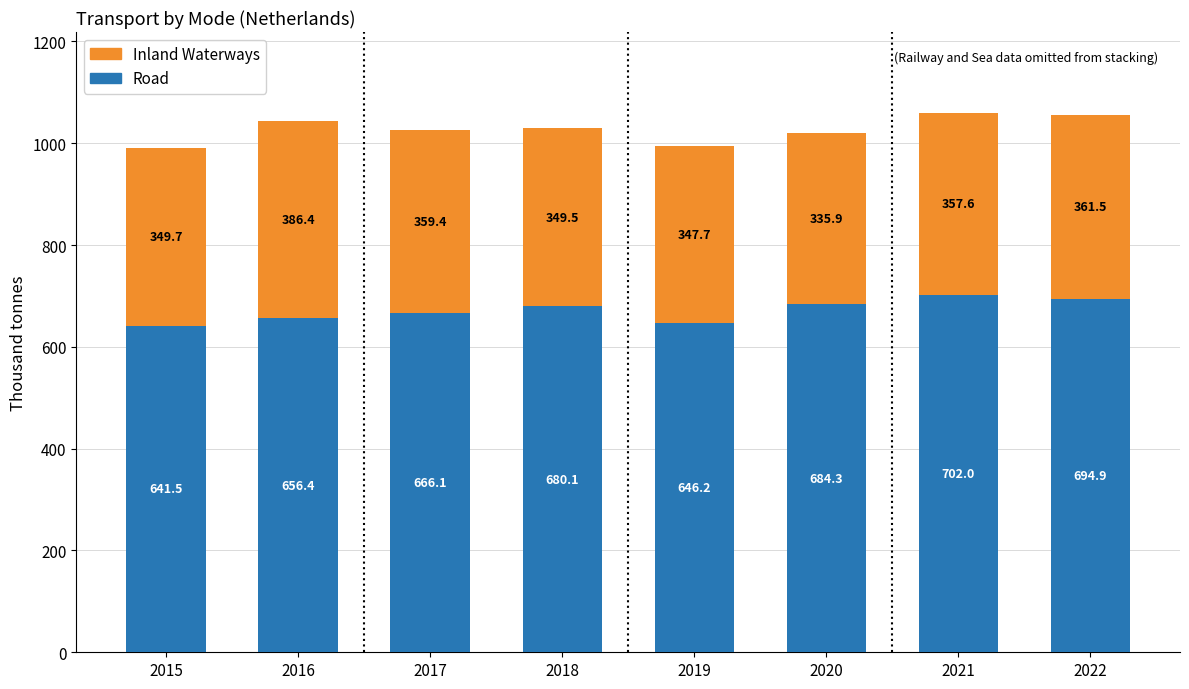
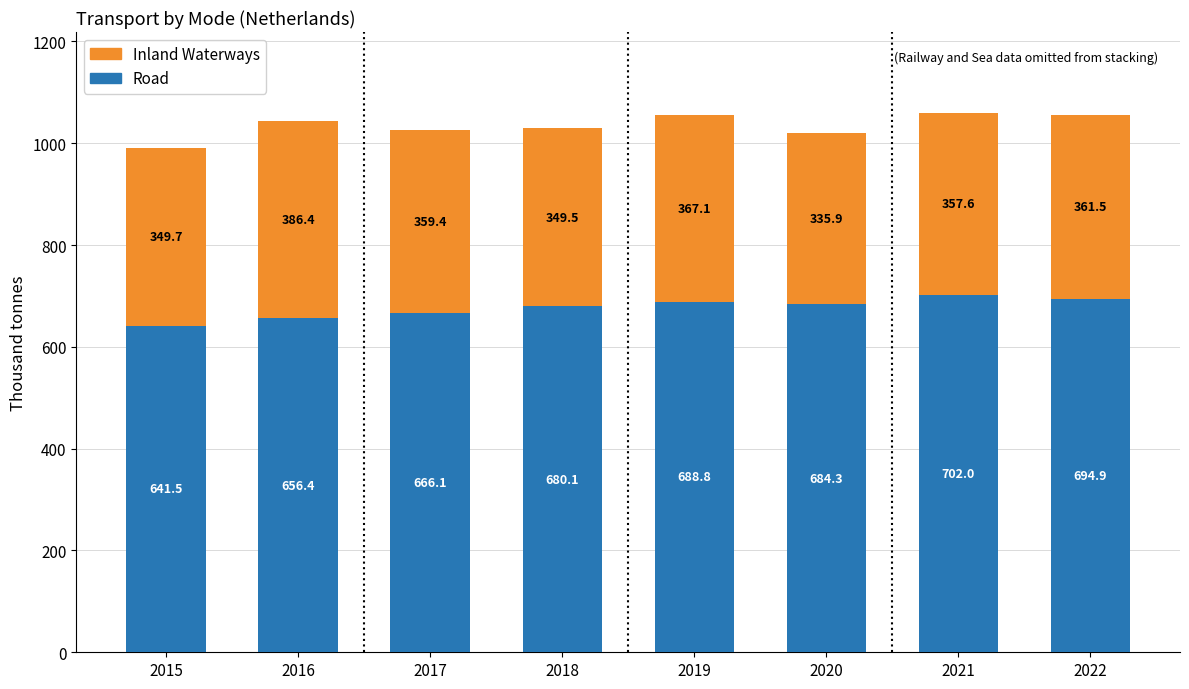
Road, 2019: 646.2 -> 688.8
Inland Waterways, 2019: 347.7 -> 367.1
